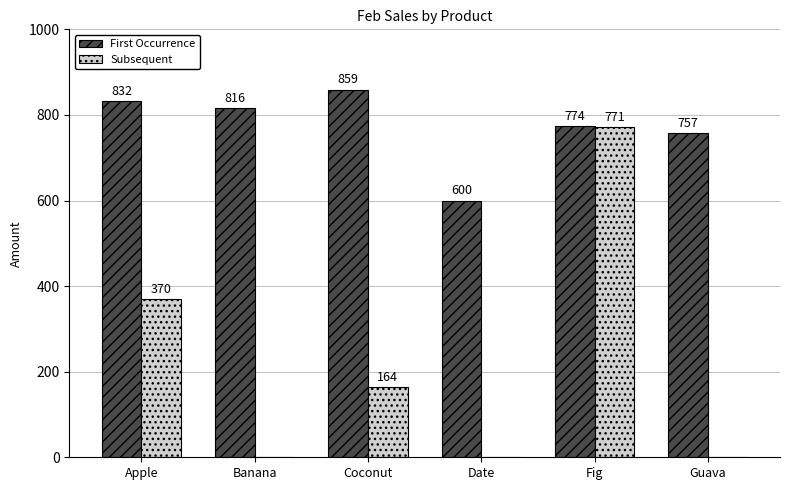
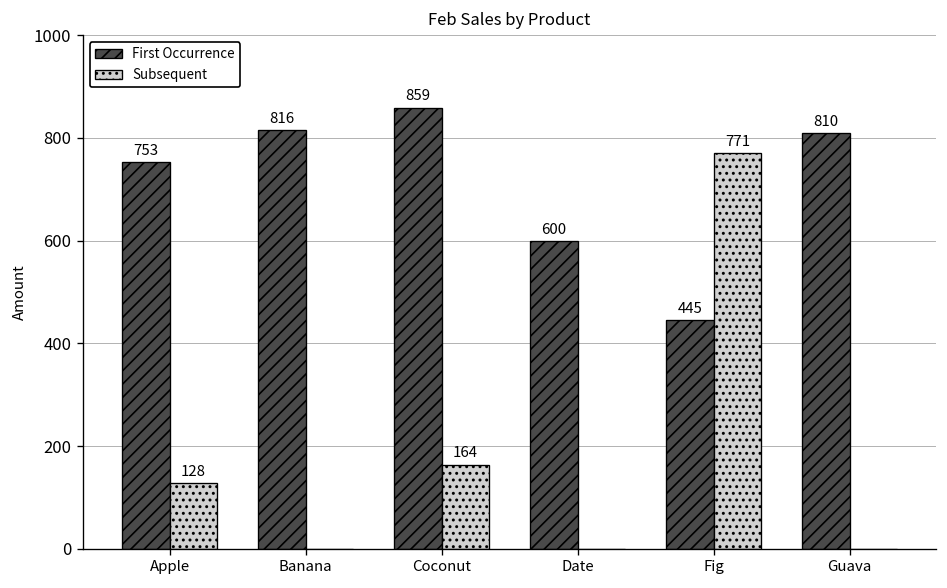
First Occurrence, Apple: 832 -> 753
Subsequent, Apple: 370 -> 128
First Occurrence, Fig: 774 -> 445
First Occurrence, Guava: 757 -> 810
